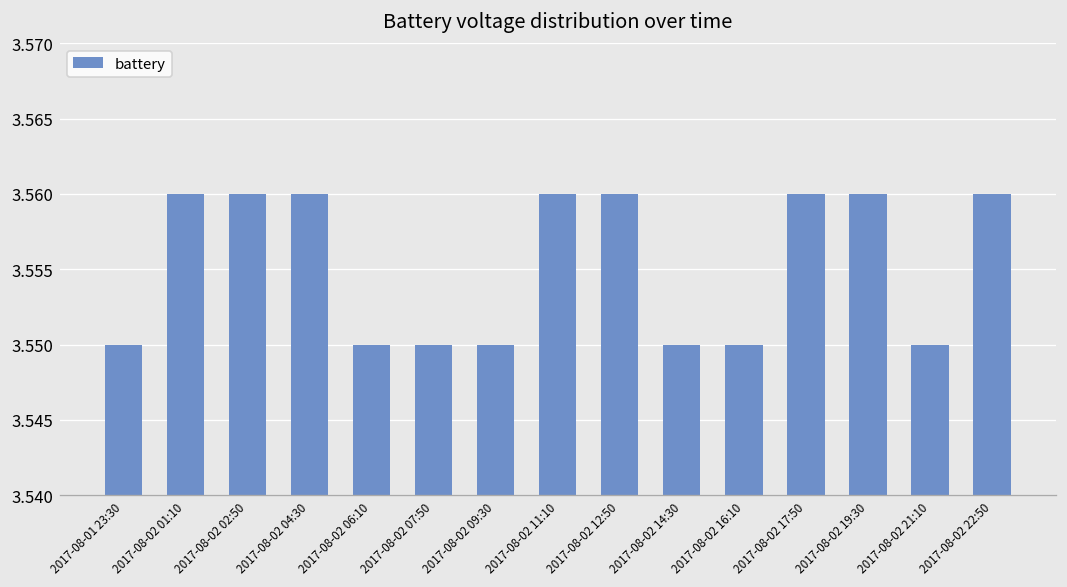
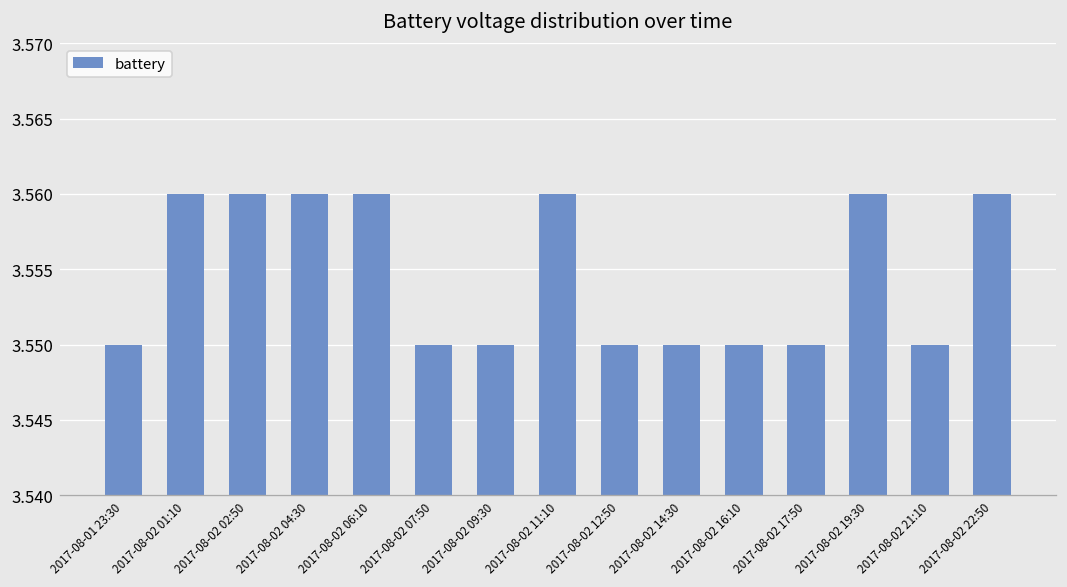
2017-08-02 06:10: 3.55 -> 3.56
2017-08-02 12:50: 3.56 -> 3.55
2017-08-02 17:50: 3.56 -> 3.55
